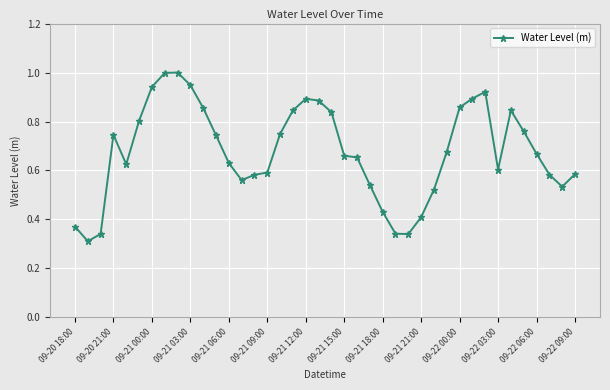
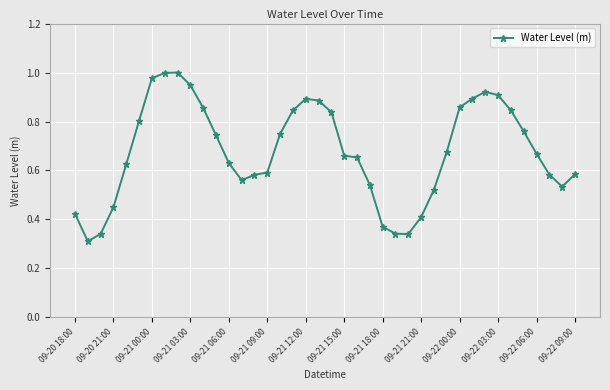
09-20 18:00: 0.37 -> 0.42
09-20 21:00: 0.75 -> 0.45
09-21 00:00: 0.94 -> 0.98
09-21 18:00: 0.43 -> 0.37
09-22 03:00: 0.60 -> 0.91
